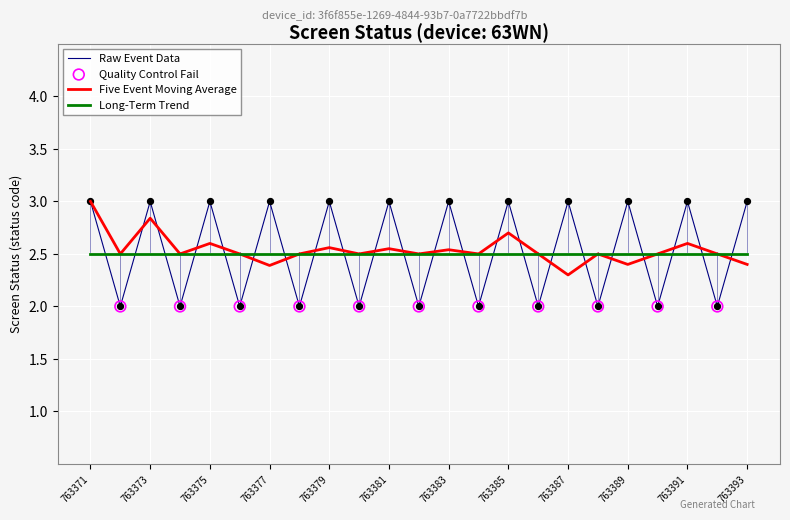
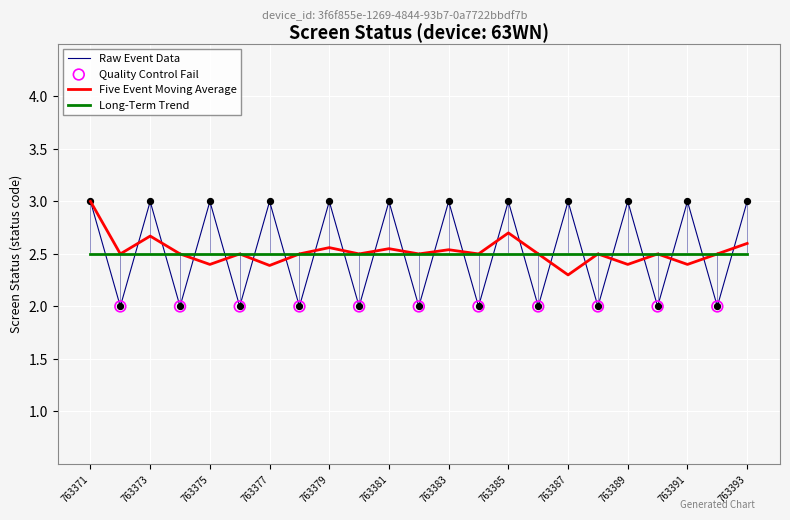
Five Event Moving Average, 763373: 2.84 -> 2.67
Five Event Moving Average, 763375: 2.6 -> 2.4
Five Event Moving Average, 763391: 2.6 -> 2.4
Five Event Moving Average, 763393: 2.4 -> 2.6
